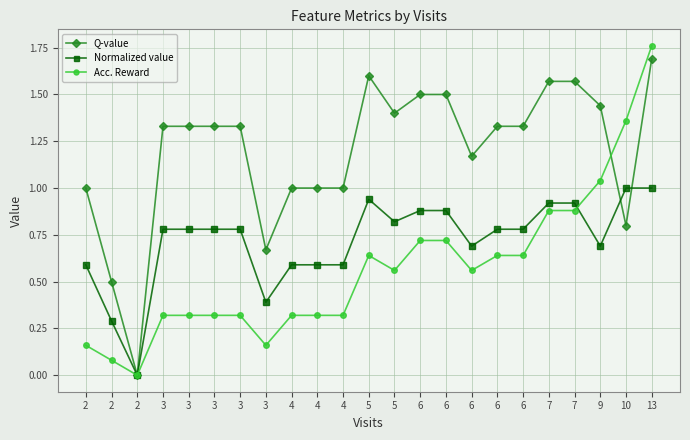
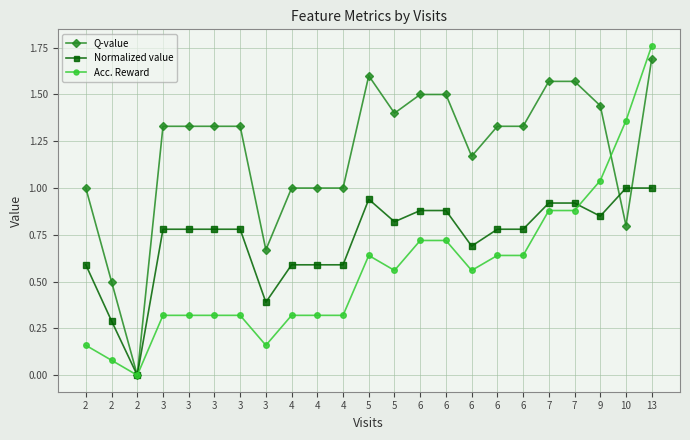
Normalized value, 9: 0.69 -> 0.85
